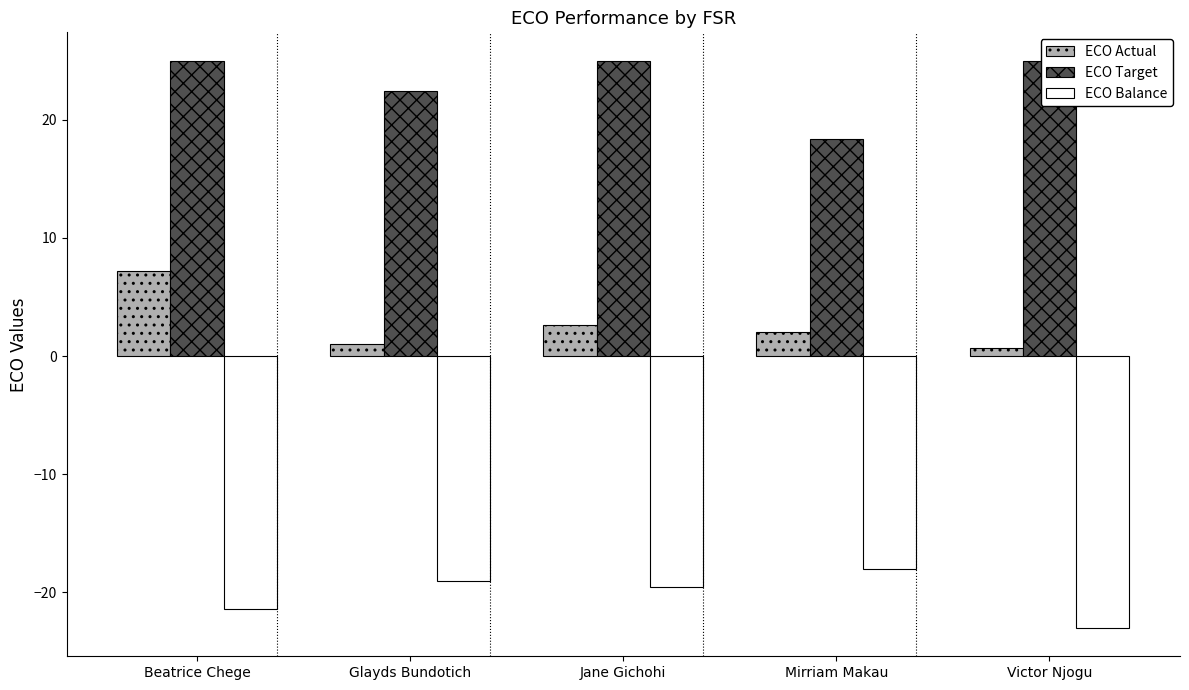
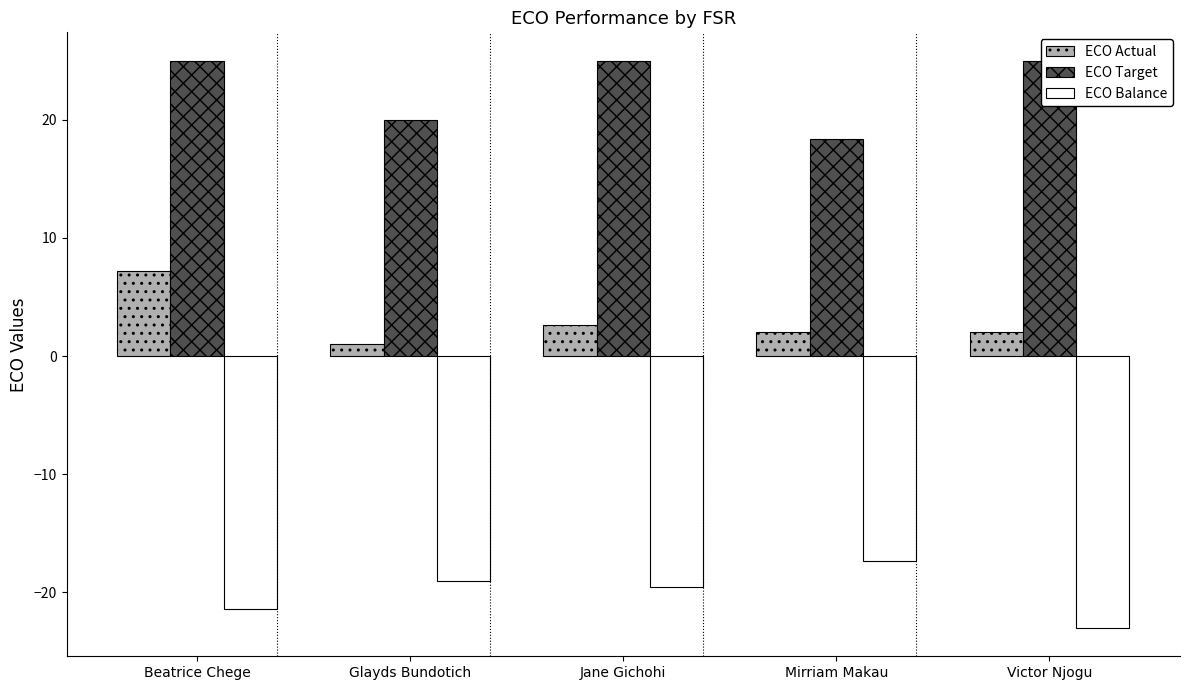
ECO Target, Glayds Bundotich: 22.4 -> 20.0
ECO Balance, Mirriam Makau: -18.0 -> -17.3
ECO Actual, Victor Njogu: 0.7 -> 2.0
